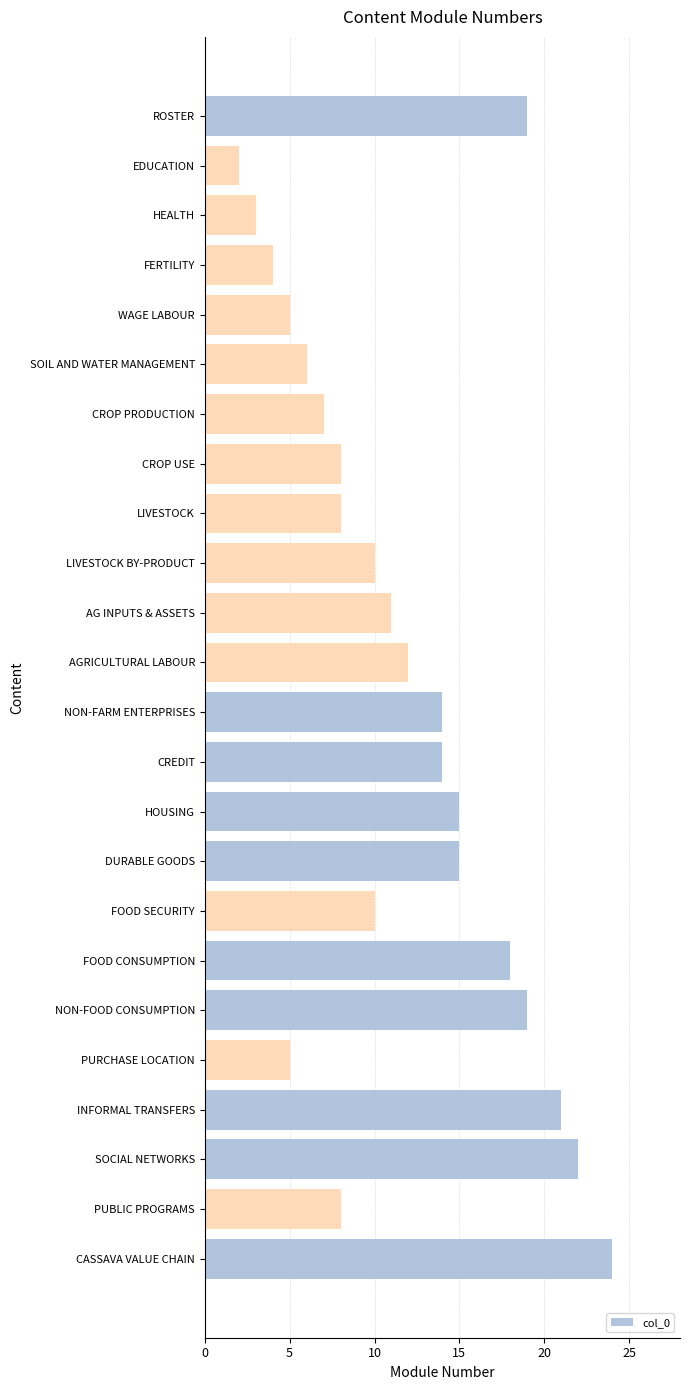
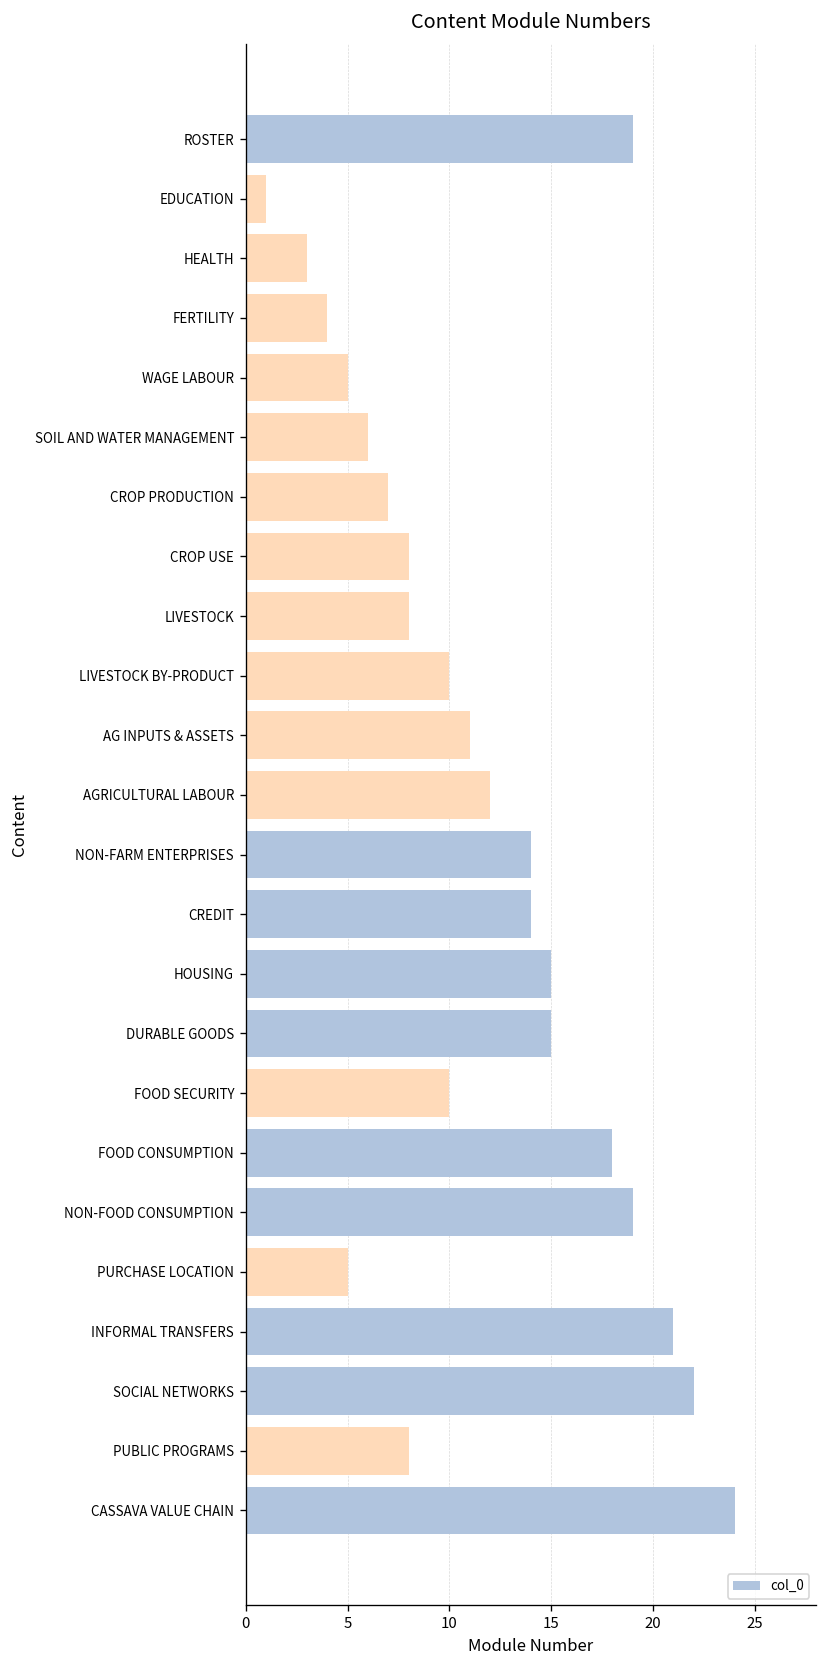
EDUCATION: 2 -> 1
